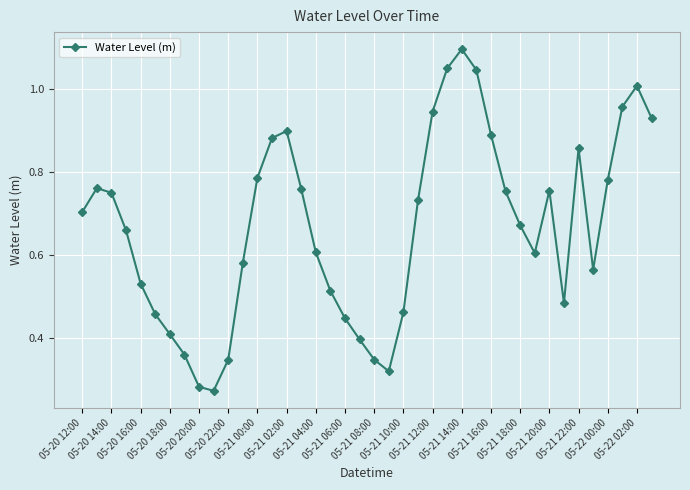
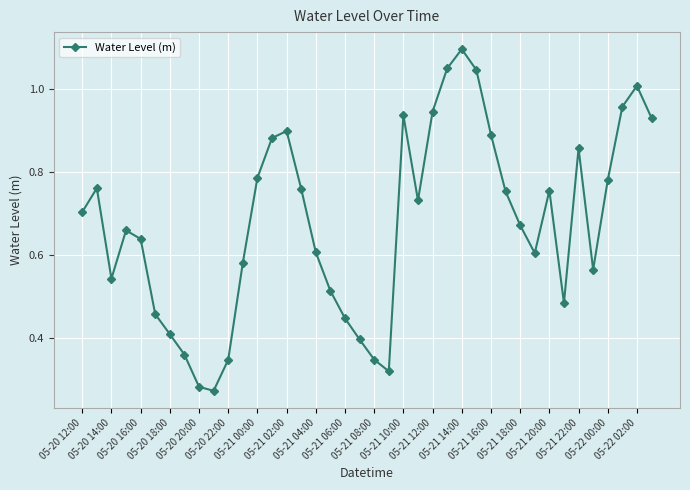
05-20 14:00: 0.75 -> 0.54
05-20 16:00: 0.53 -> 0.64
05-21 10:00: 0.46 -> 0.94
